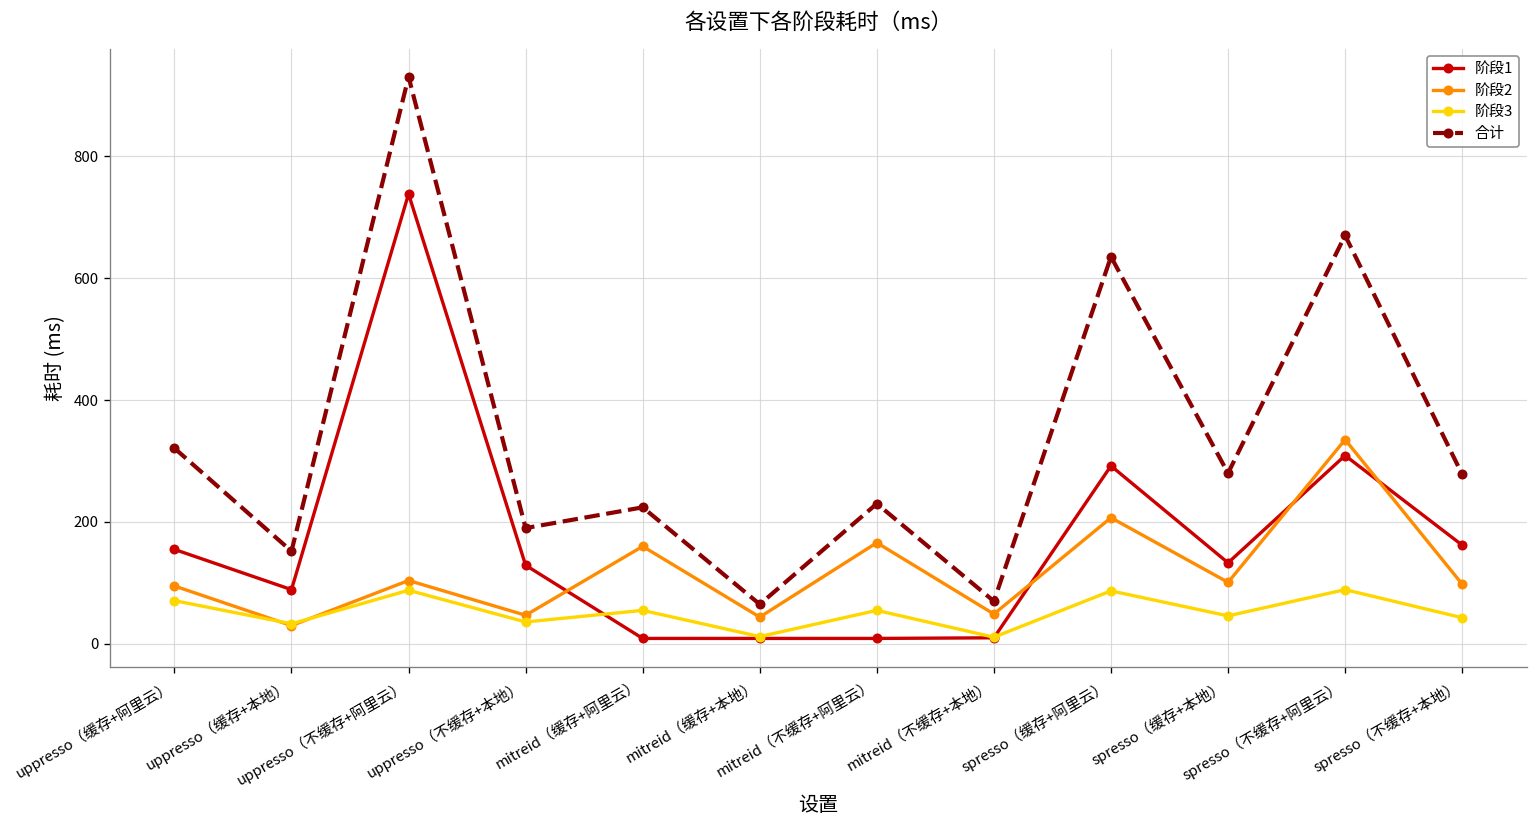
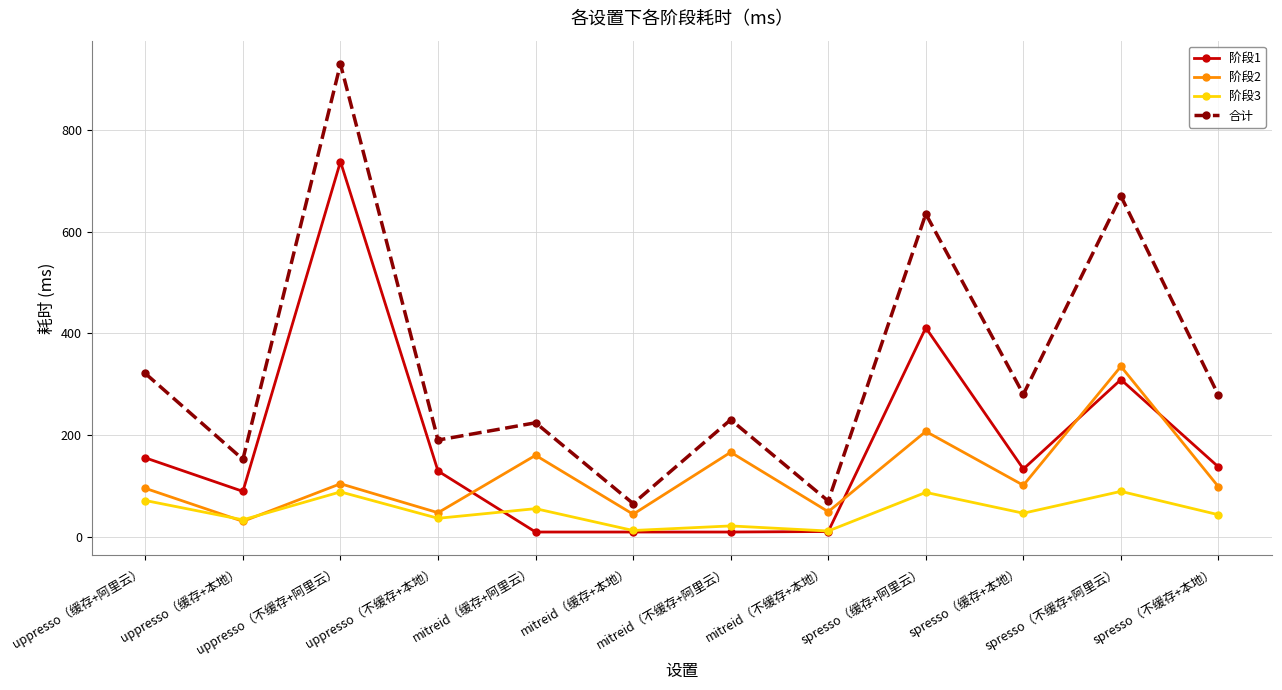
阶段3, mitreid（不缓存+阿里云）: 60 -> 20
阶段1, spresso（缓存+阿里云）: 290 -> 410
阶段1, spresso（不缓存+本地）: 160 -> 140
